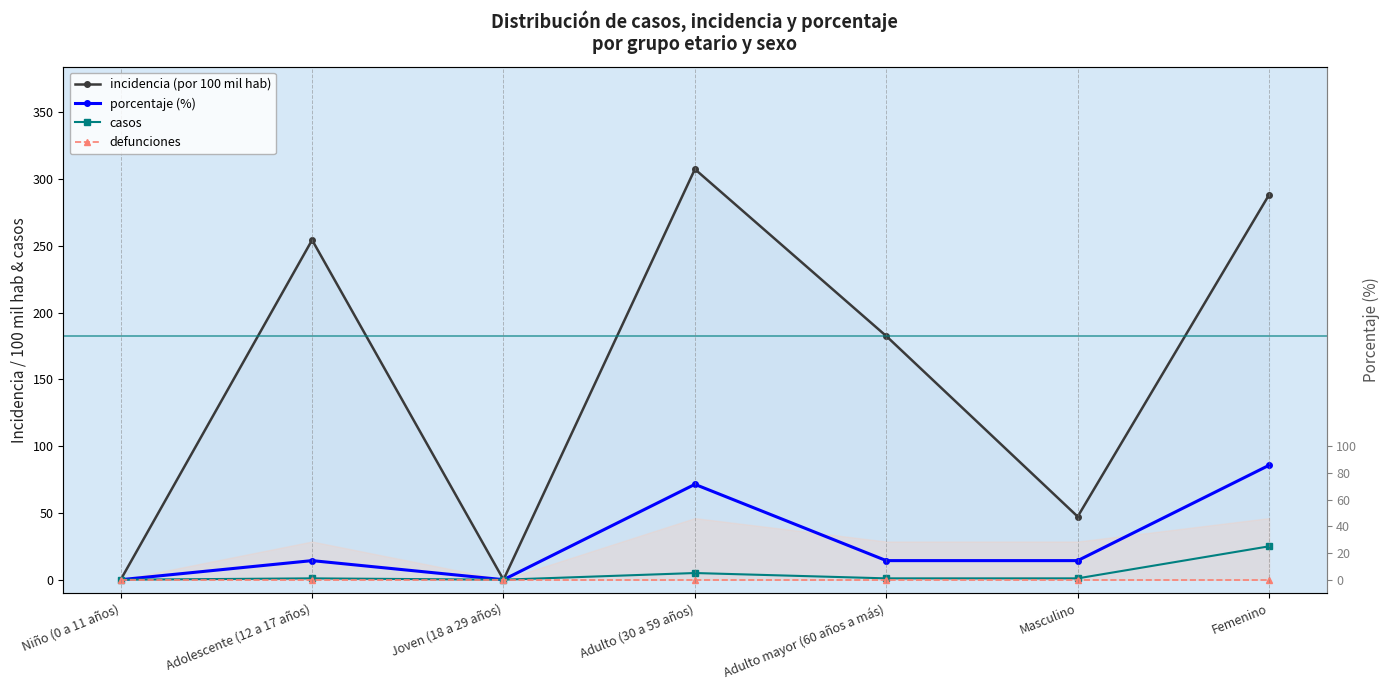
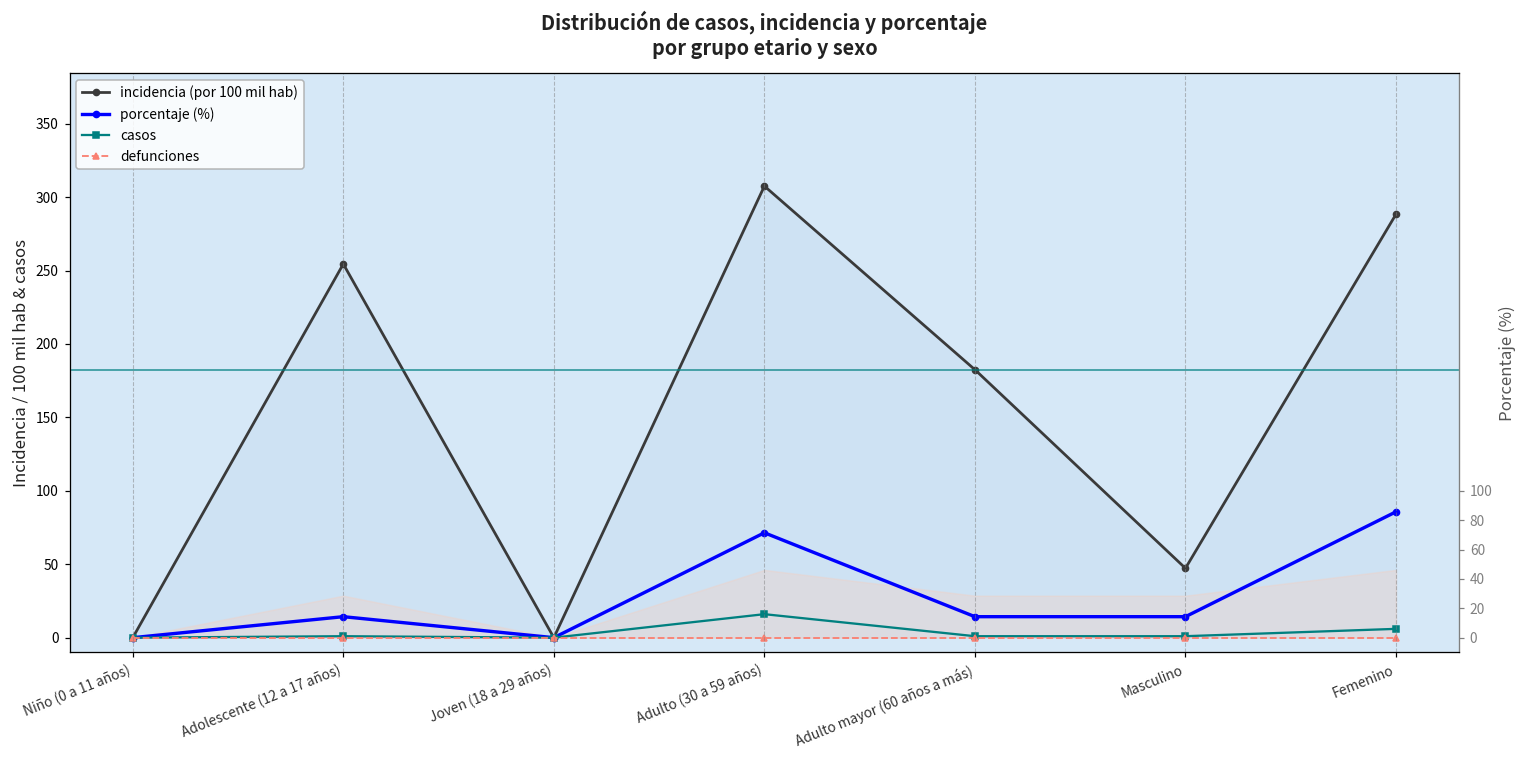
casos, Adulto (30 a 59 años): 5 -> 16
casos, Femenino: 25 -> 6
